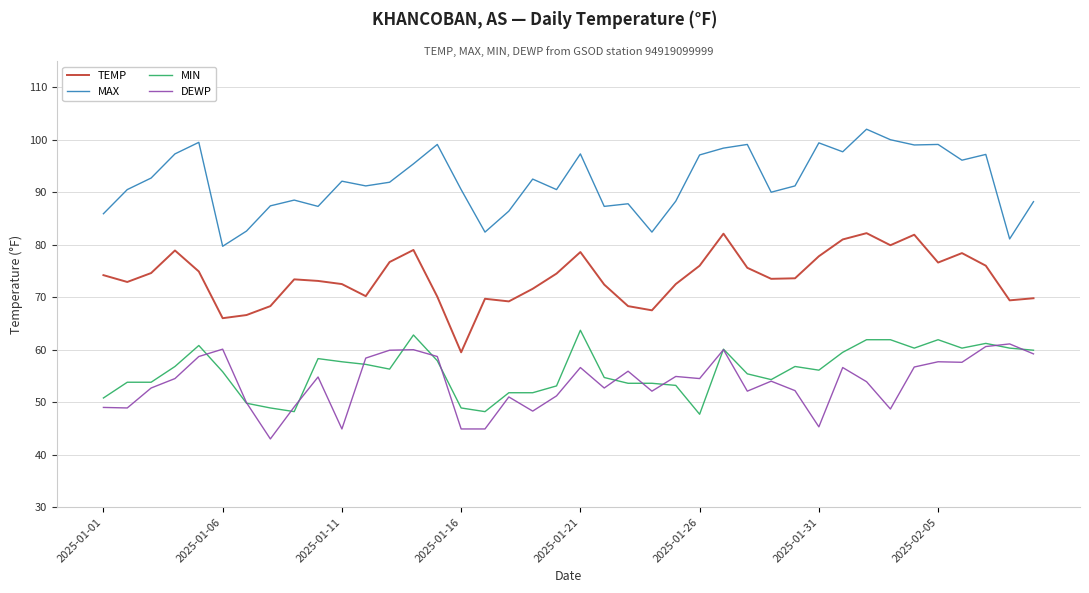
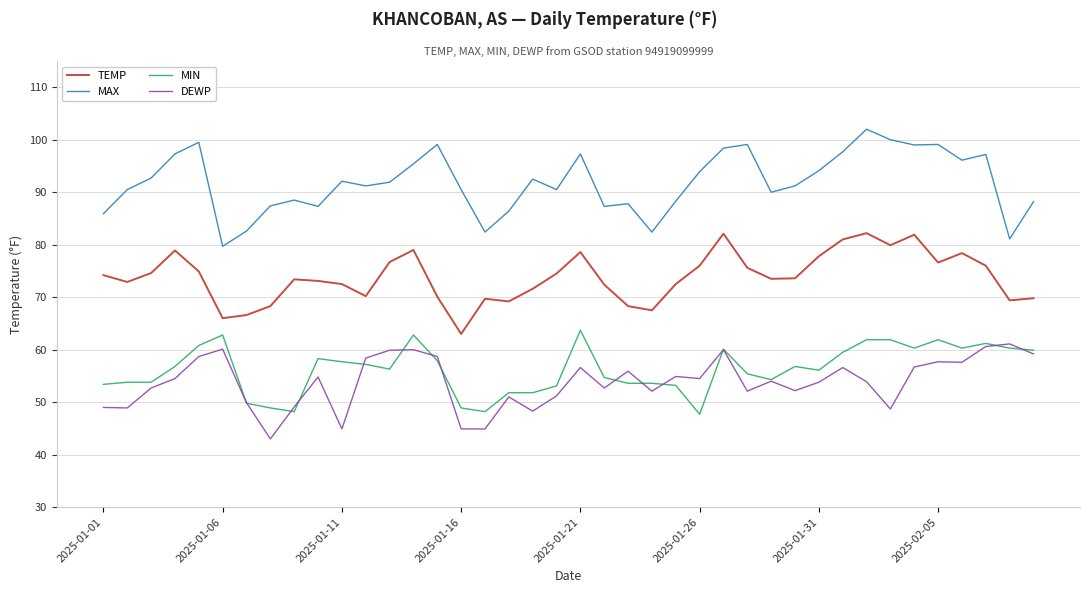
MIN, 2025-01-01: 51 -> 53
MIN, 2025-01-06: 56 -> 63
TEMP, 2025-01-16: 60 -> 63
MAX, 2025-01-26: 97 -> 94
MAX, 2025-01-31: 99 -> 94
DEWP, 2025-01-31: 45 -> 54
